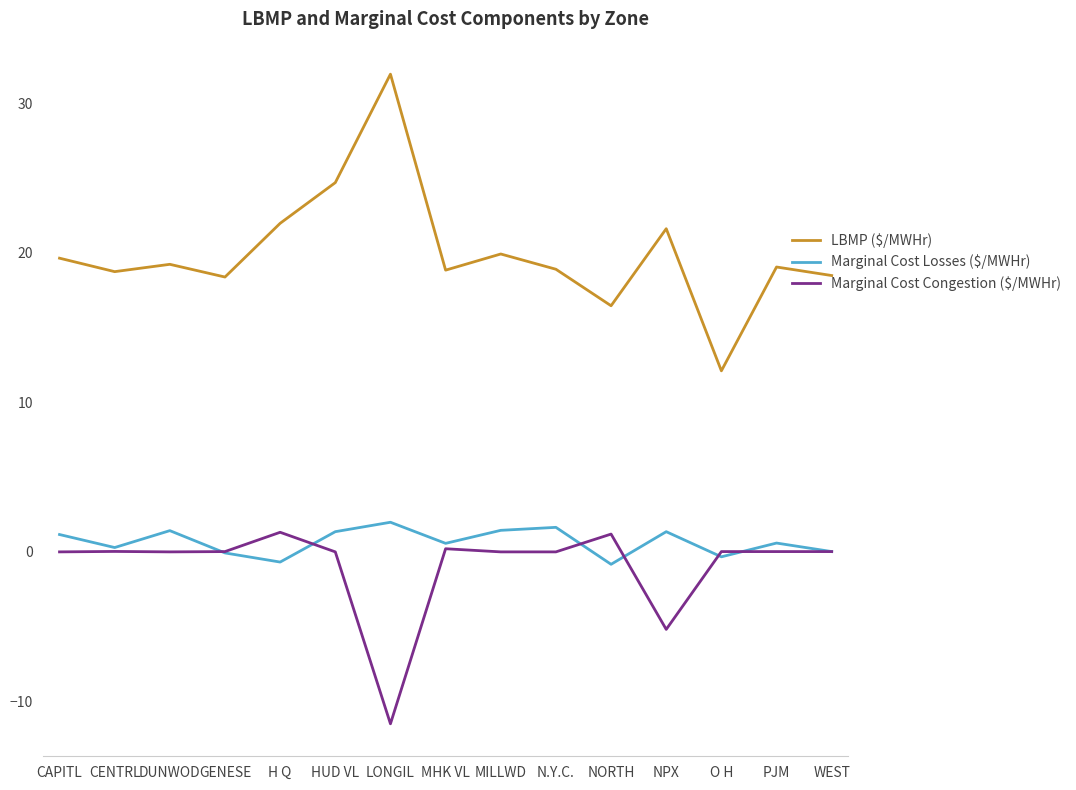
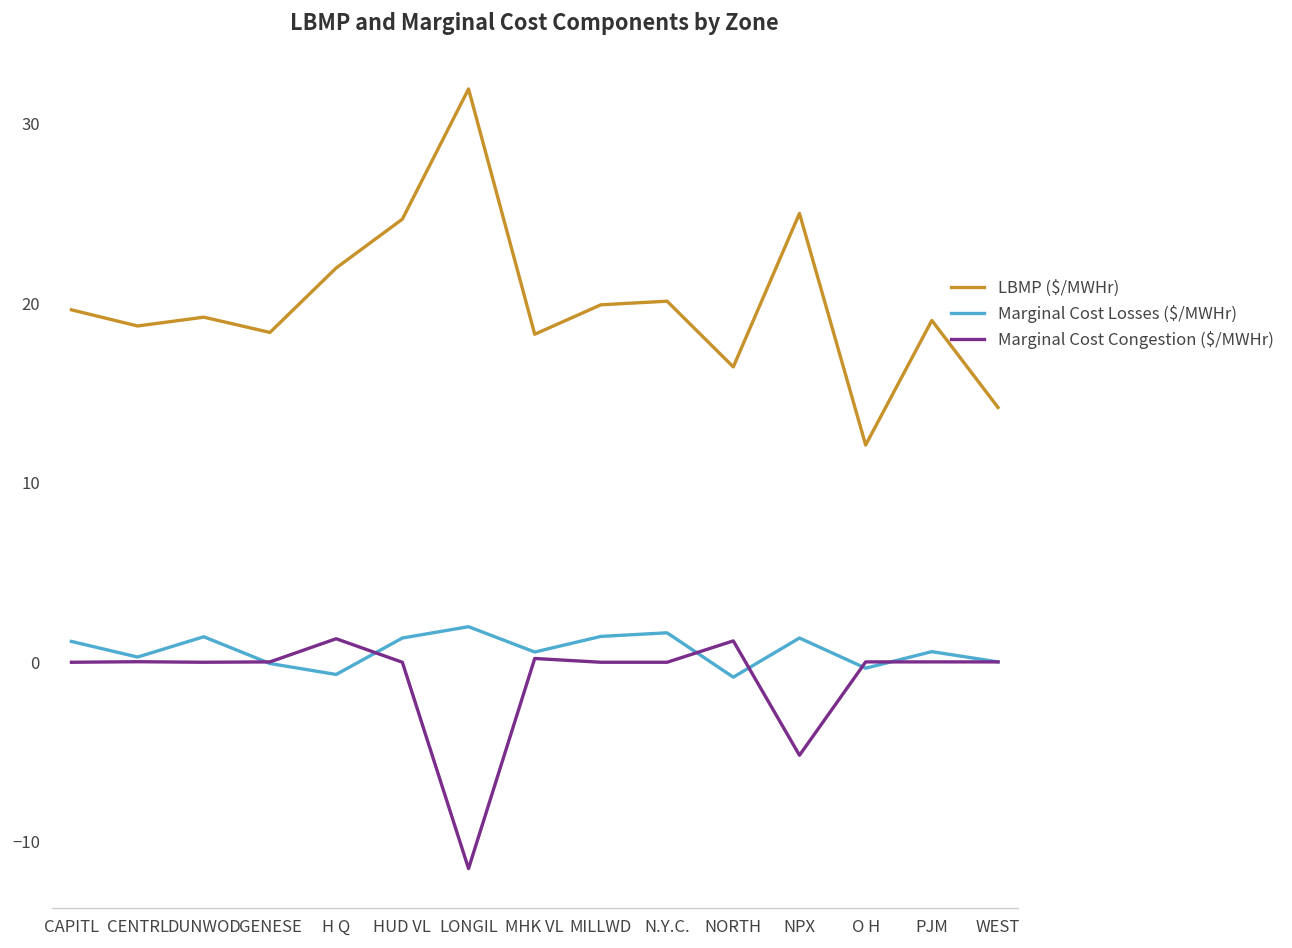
LBMP ($/MWHr), MHK VL: 18.8 -> 18.3
LBMP ($/MWHr), N.Y.C.: 18.9 -> 20.1
LBMP ($/MWHr), NPX: 21.6 -> 25.0
LBMP ($/MWHr), WEST: 18.5 -> 14.2
